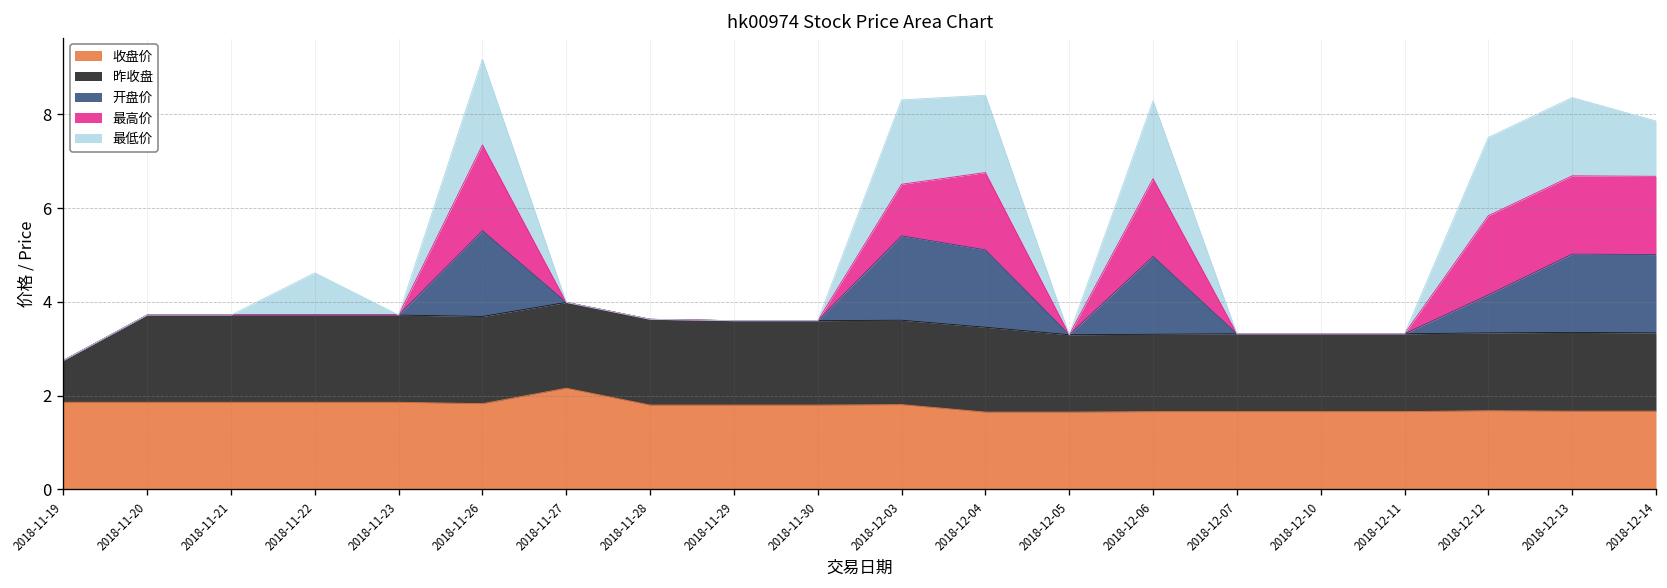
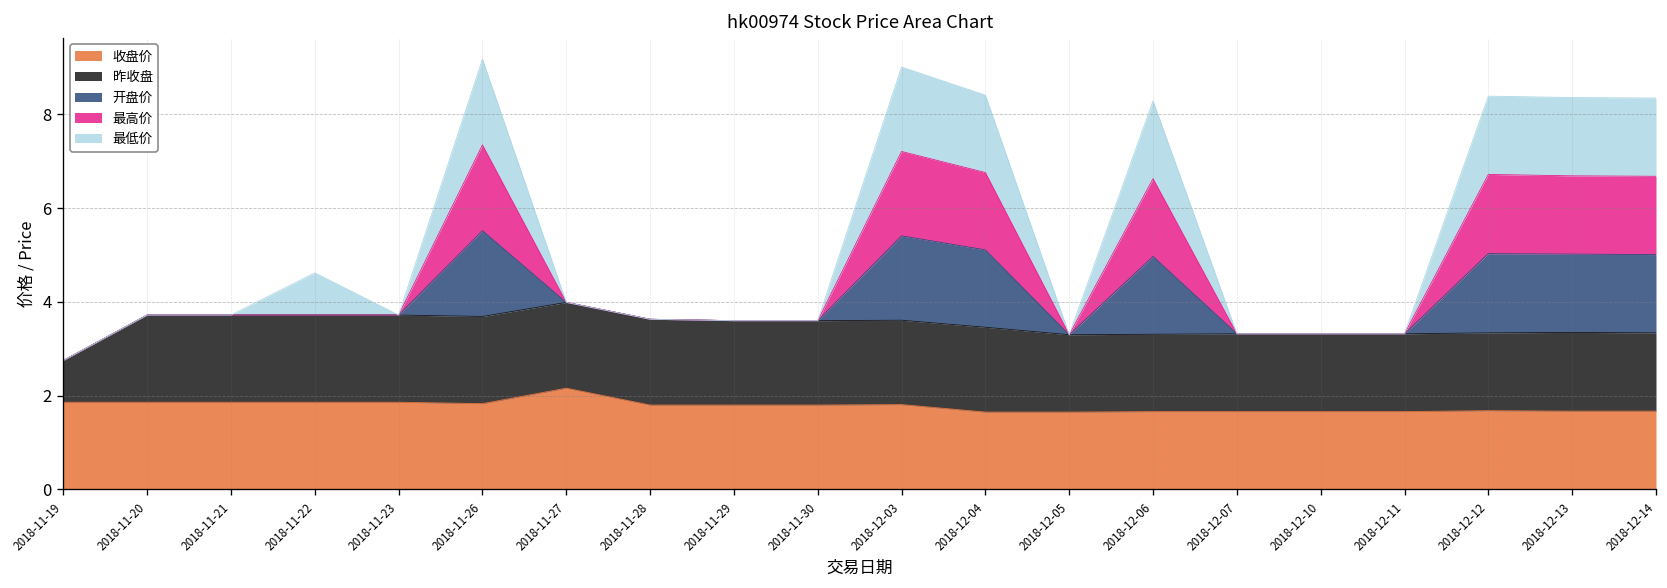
最高价, 2018-12-03: 1.1 -> 1.8
开盘价, 2018-12-12: 0.8 -> 1.7
最低价, 2018-12-14: 1.2 -> 1.7
